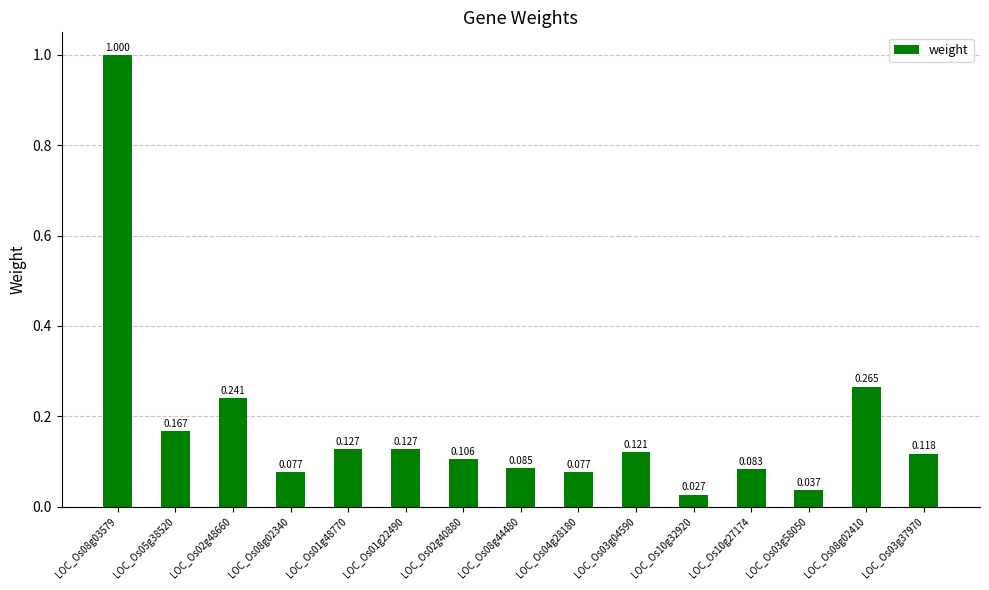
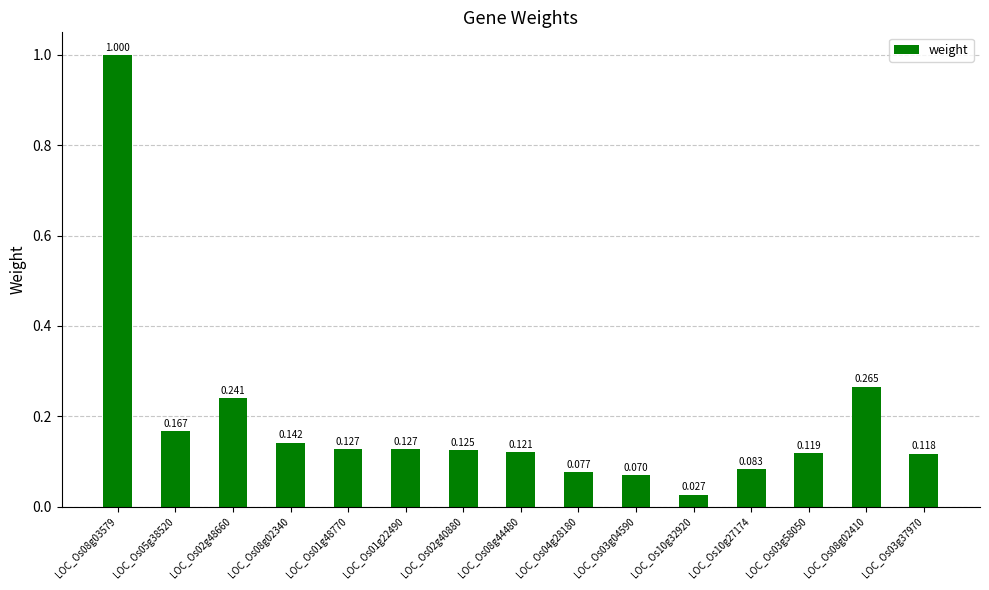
LOC_Os08g02340: 0.077 -> 0.142
LOC_Os02g40880: 0.106 -> 0.125
LOC_Os08g44480: 0.085 -> 0.121
LOC_Os03g04590: 0.121 -> 0.070
LOC_Os03g58050: 0.037 -> 0.119
